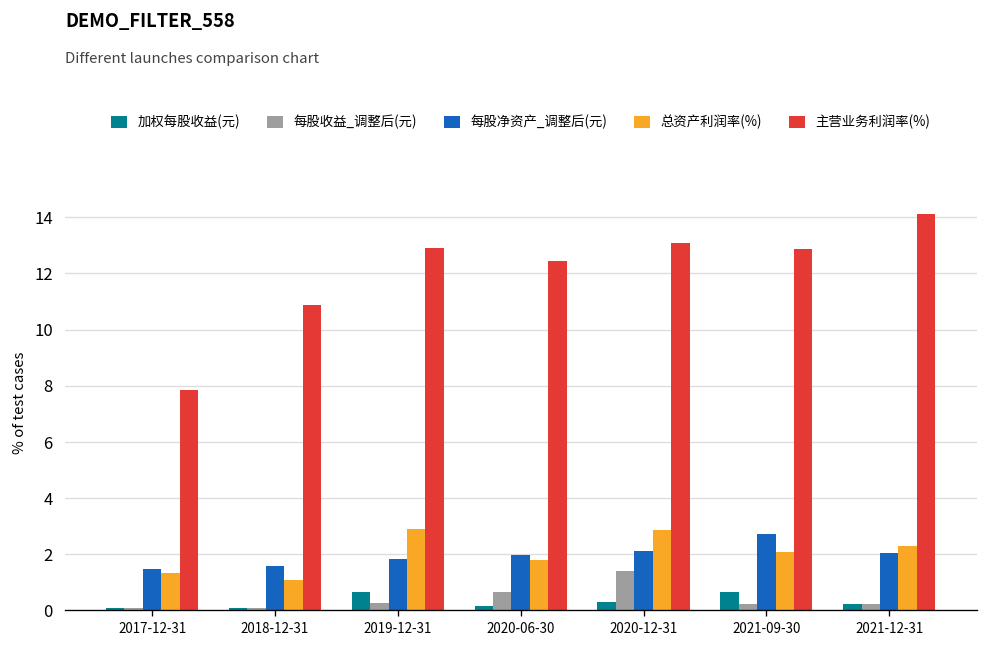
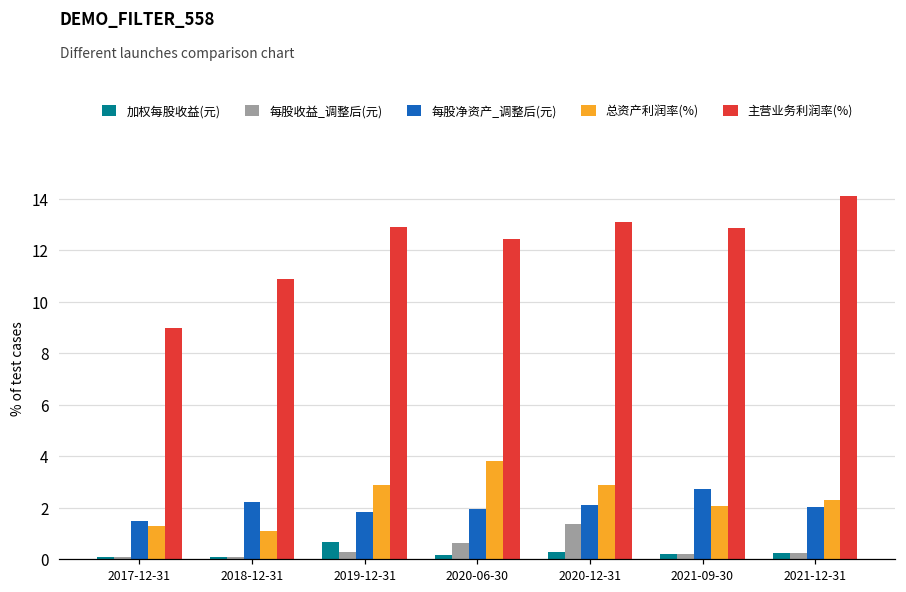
主营业务利润率(%), 2017-12-31: 7.8 -> 9.0
每股净资产_调整后(元), 2018-12-31: 1.6 -> 2.2
总资产利润率(%), 2020-06-30: 1.8 -> 3.8
加权每股收益(元), 2021-09-30: 0.6 -> 0.2
